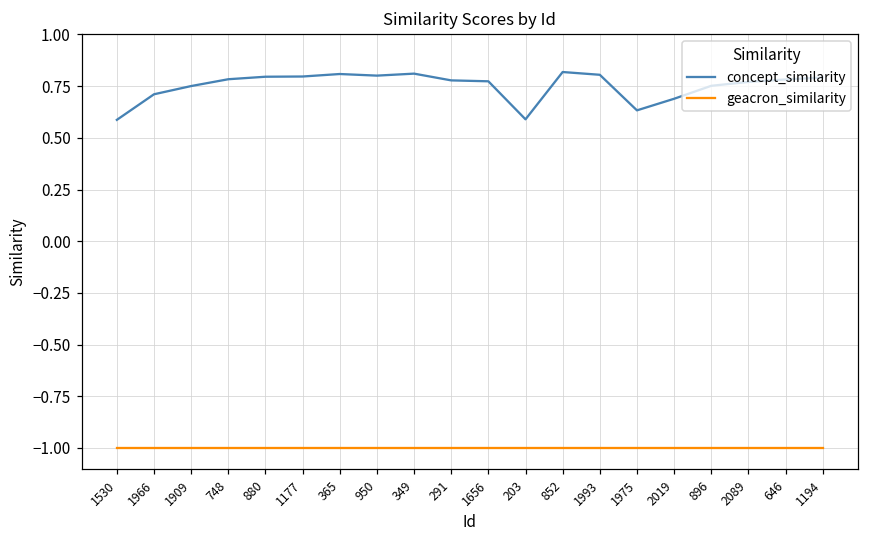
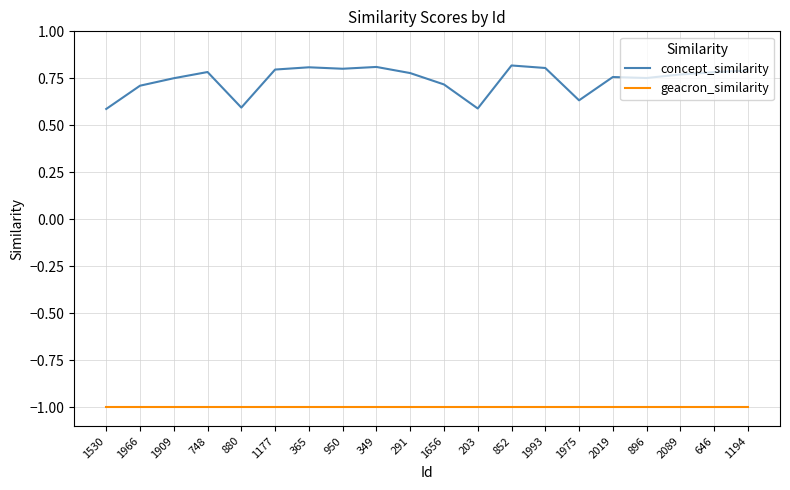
concept_similarity, 880: 0.80 -> 0.59
concept_similarity, 1656: 0.77 -> 0.72
concept_similarity, 2019: 0.69 -> 0.76
